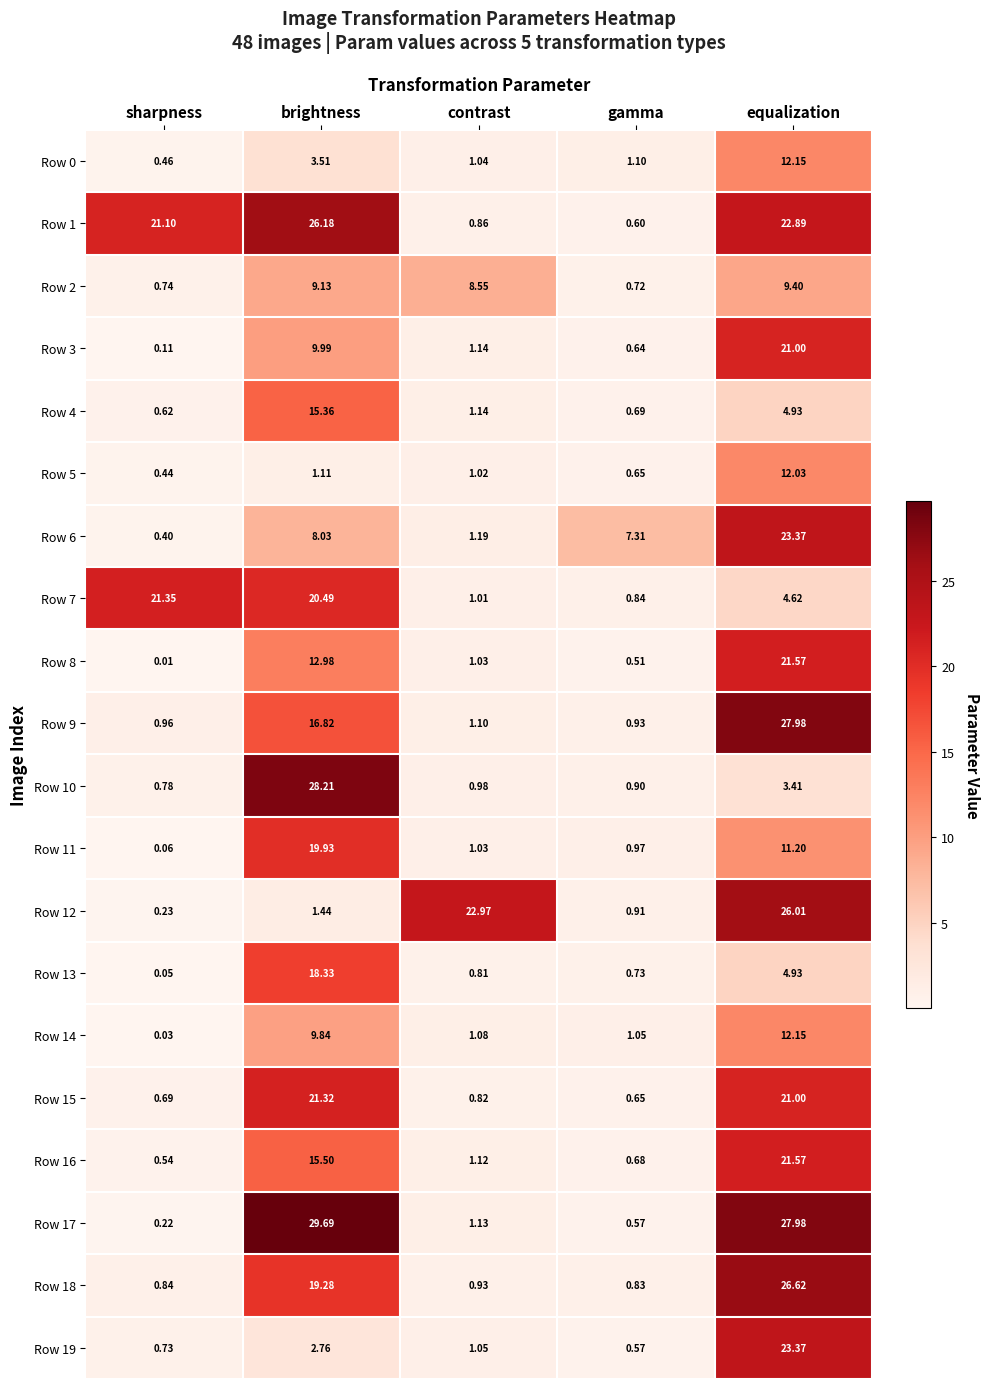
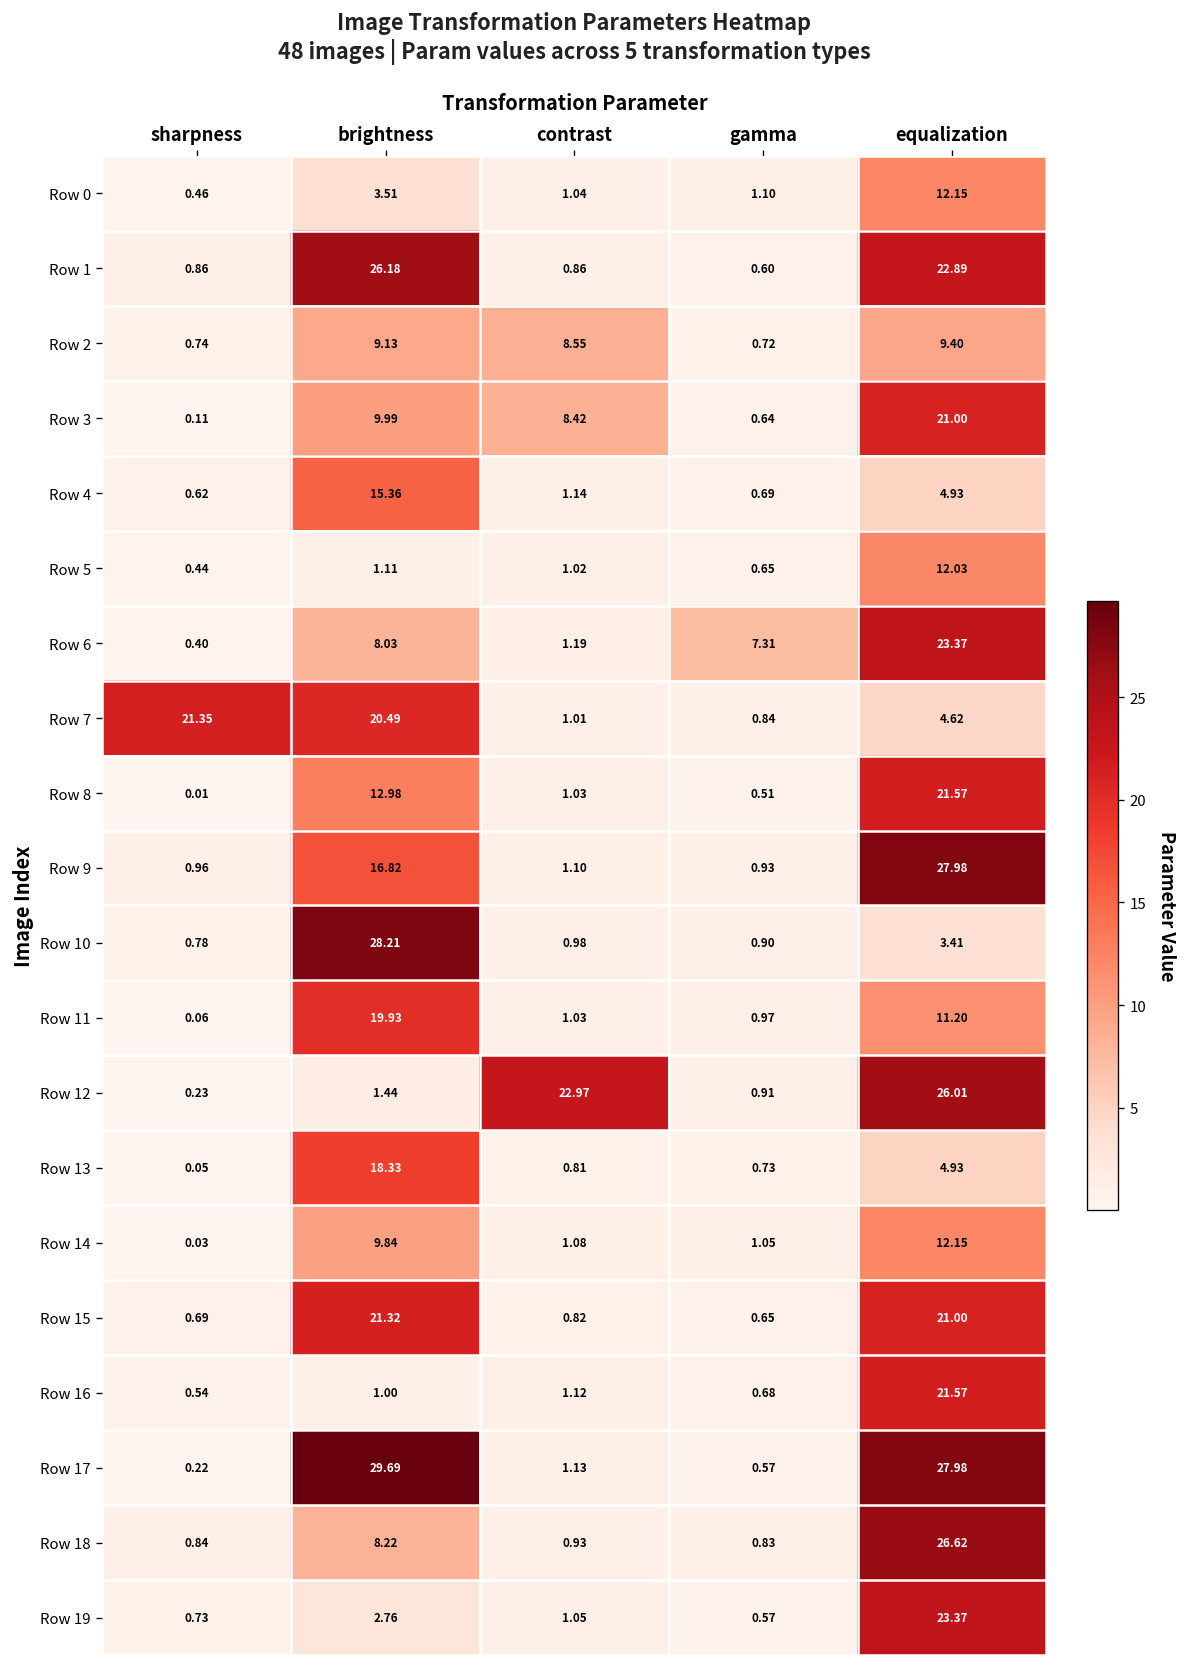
Row 1, sharpness: 21.10 -> 0.86
Row 3, contrast: 1.14 -> 8.42
Row 16, brightness: 15.50 -> 1.00
Row 18, brightness: 19.28 -> 8.22
